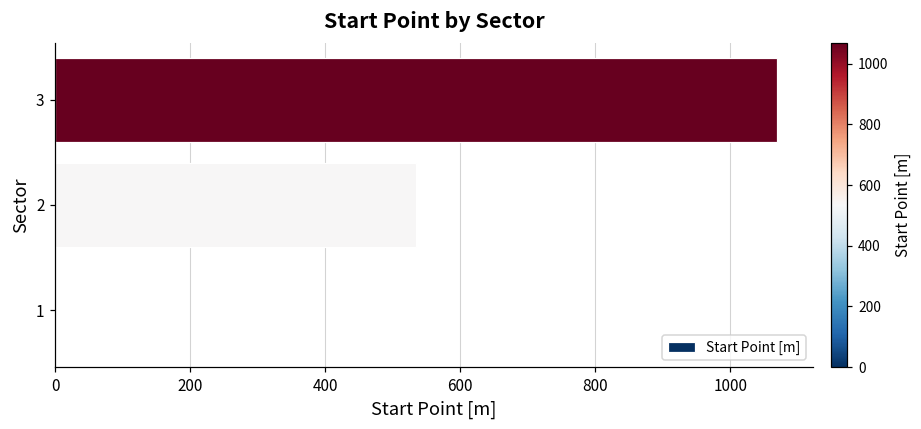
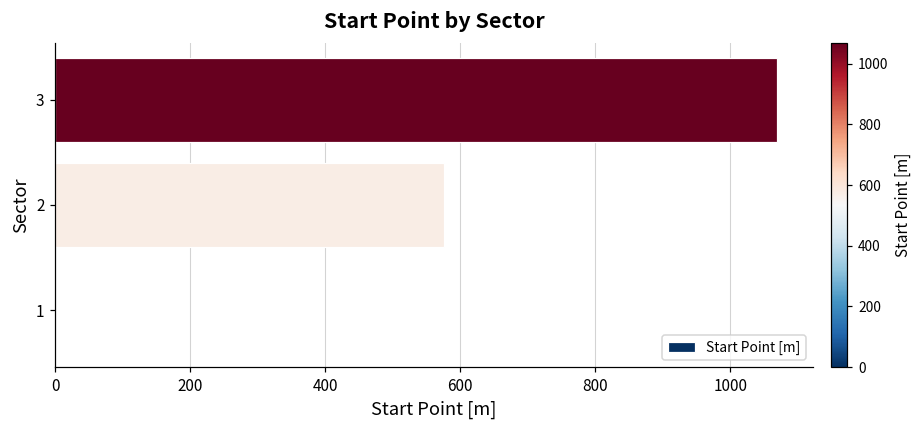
2: 530 -> 580
